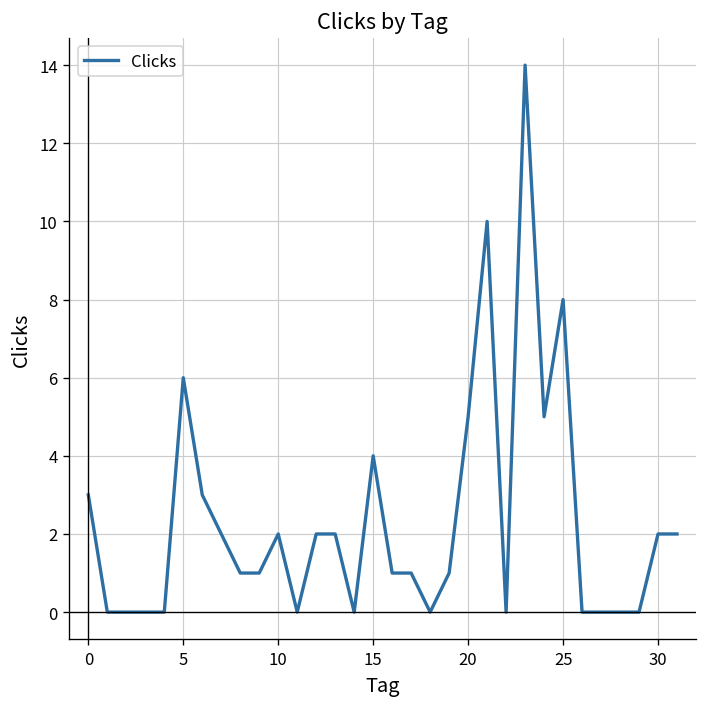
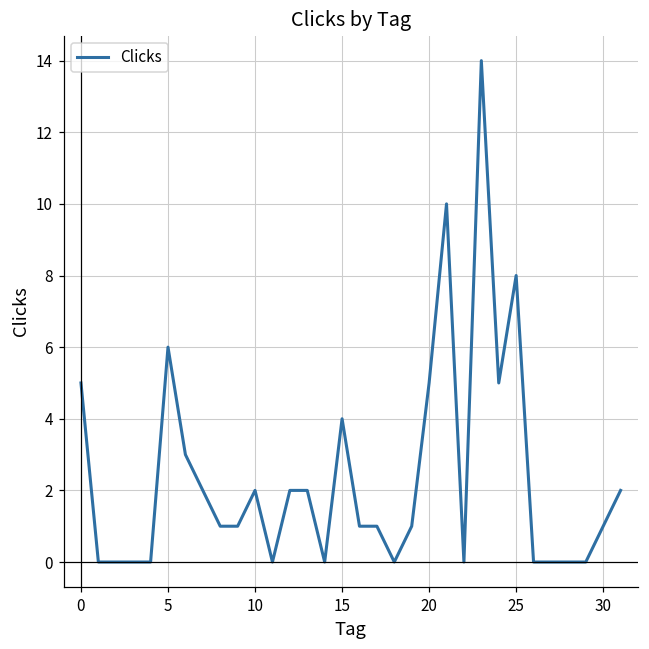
0: 3 -> 5
30: 2 -> 1
